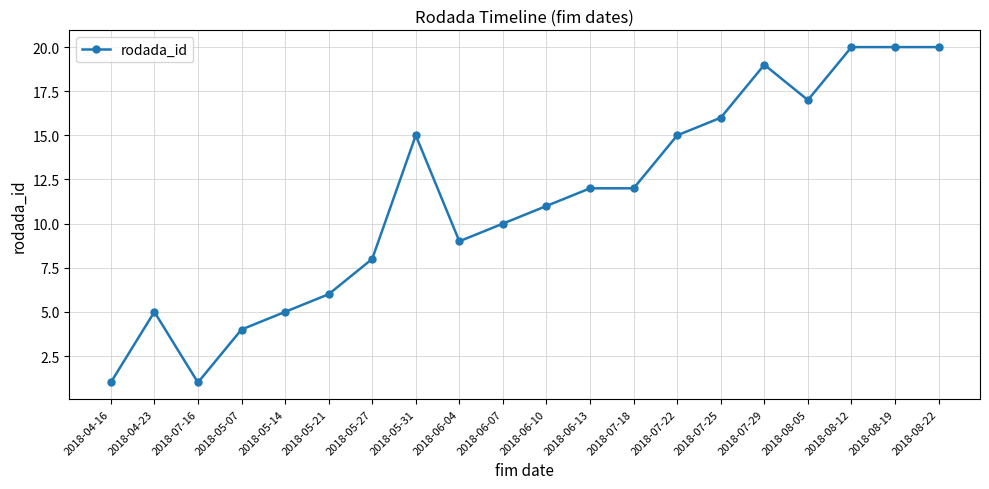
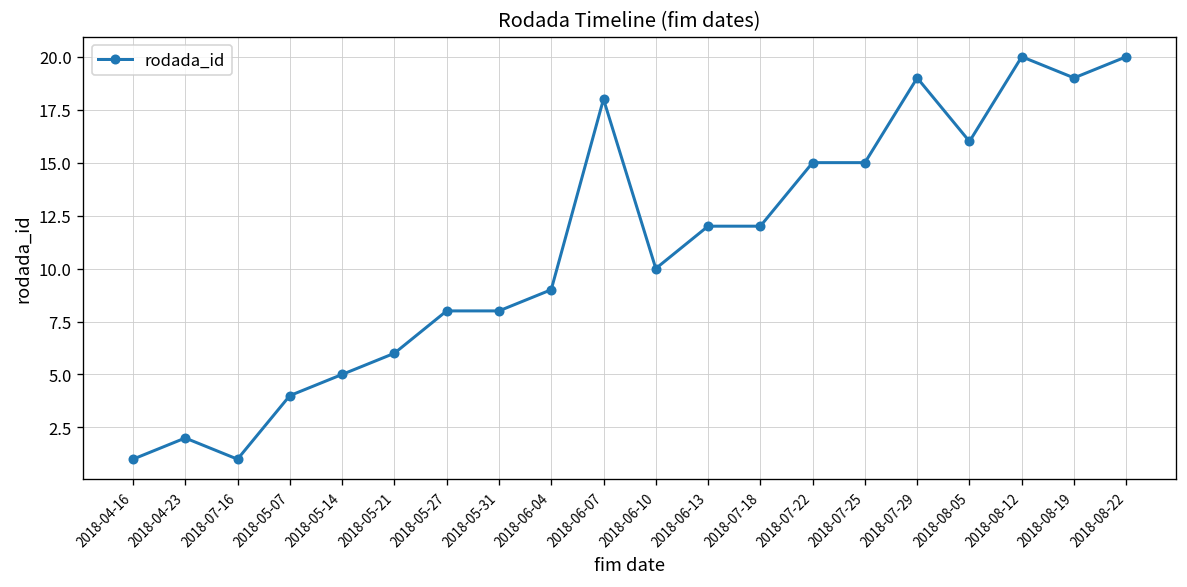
2018-04-23: 5 -> 2
2018-05-31: 15 -> 8
2018-06-07: 10 -> 18
2018-06-10: 11 -> 10
2018-07-25: 16 -> 15
2018-08-05: 17 -> 16
2018-08-19: 20 -> 19
